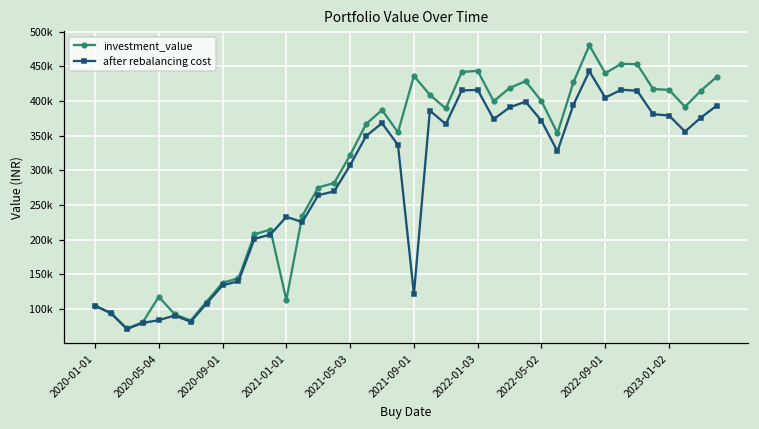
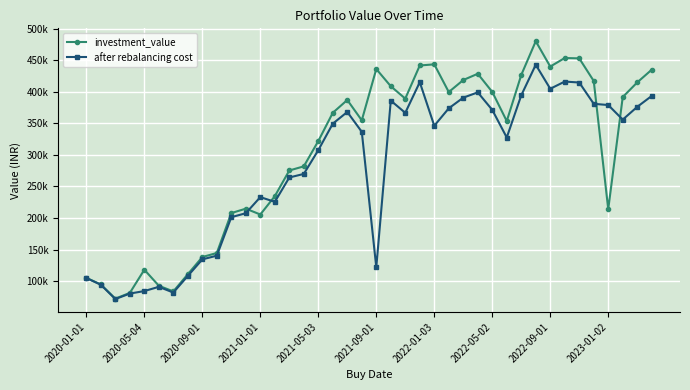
investment_value, 2021-01-01: 110000 -> 210000
after rebalancing cost, 2022-01-03: 420000 -> 350000
investment_value, 2023-01-02: 420000 -> 210000
